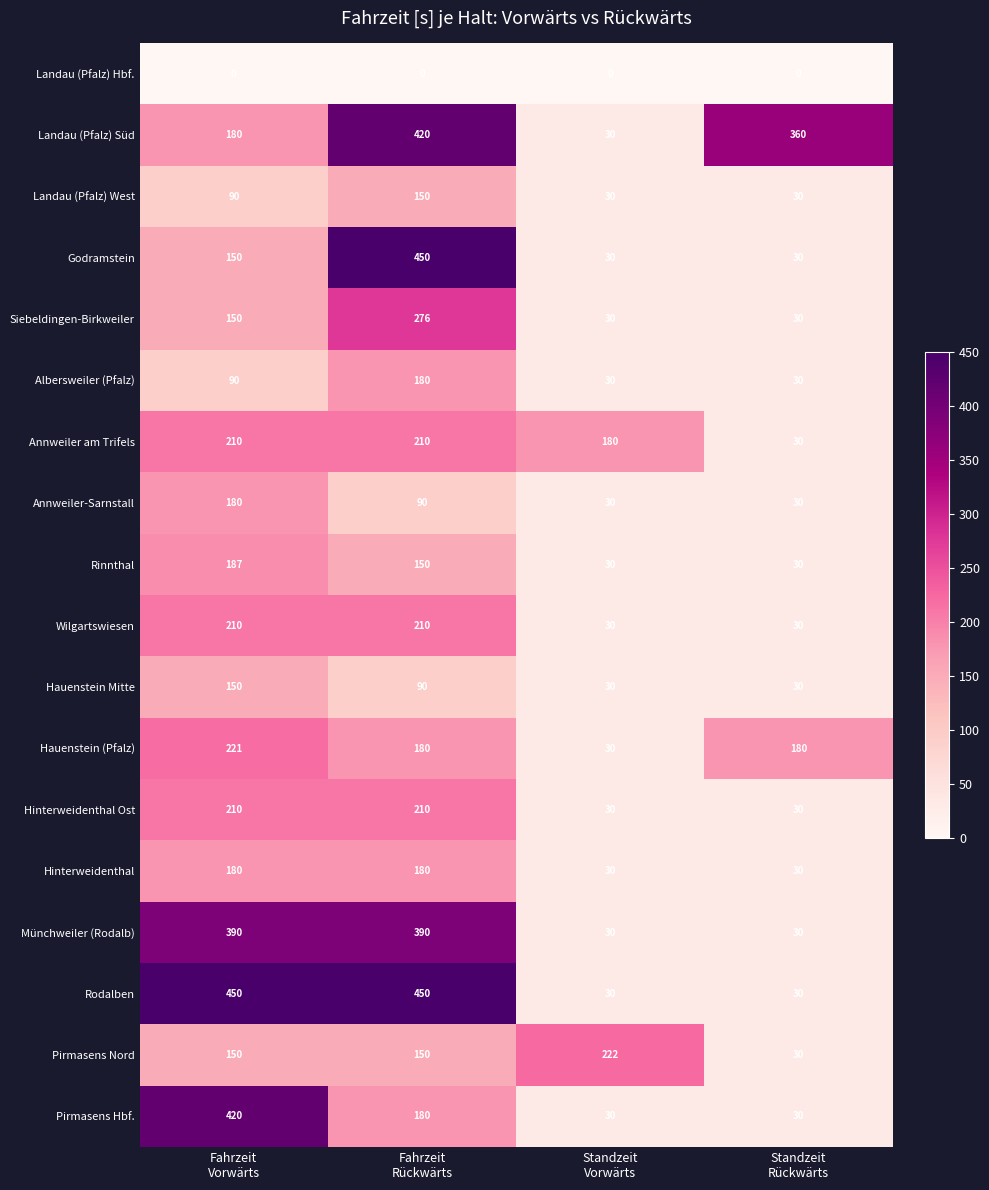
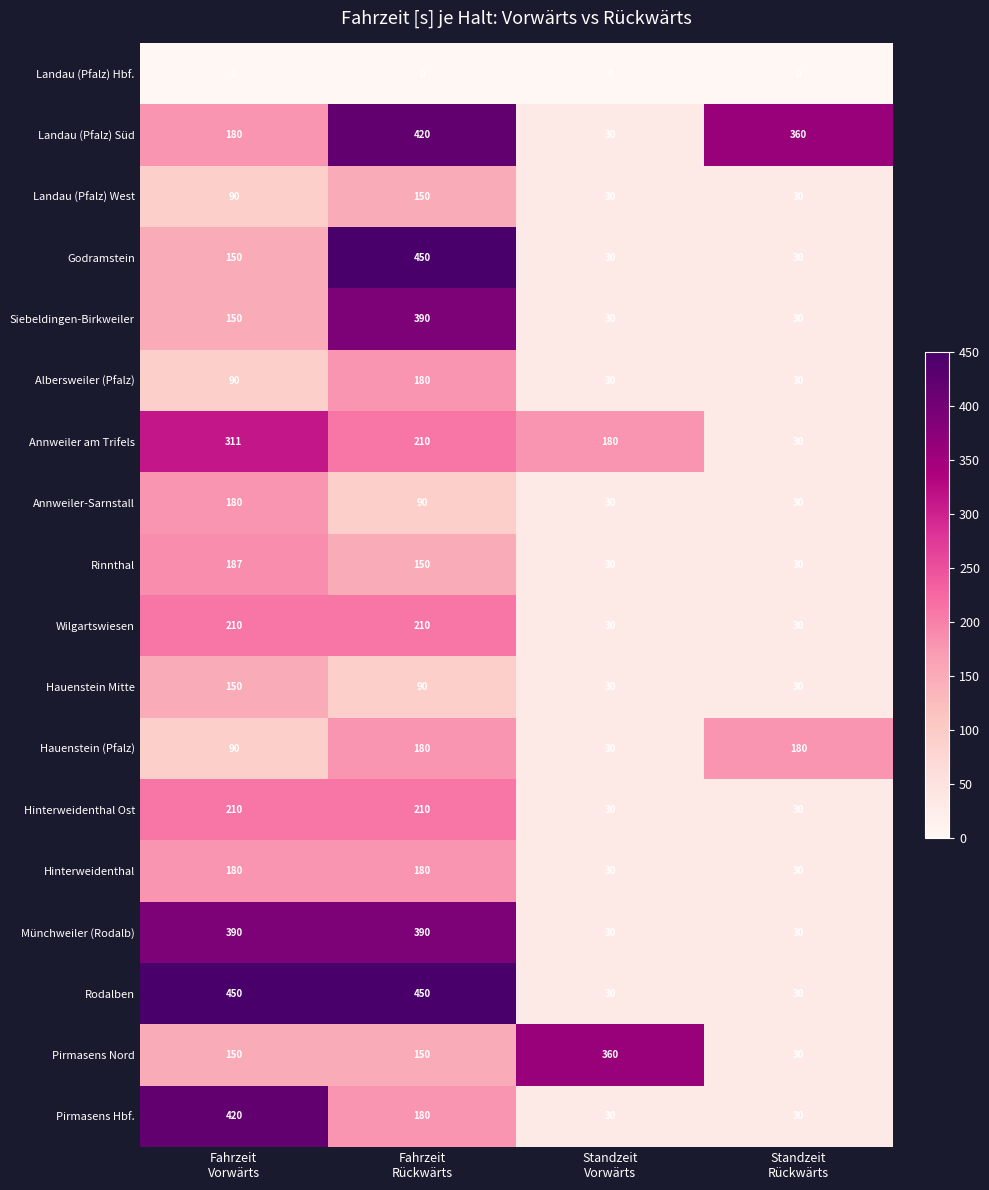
Siebeldingen-Birkweiler, Fahrzeit Rückwärts: 276 -> 390
Annweiler am Trifels, Fahrzeit Vorwärts: 210 -> 311
Hauenstein (Pfalz), Fahrzeit Vorwärts: 221 -> 90
Pirmasens Nord, Standzeit Vorwärts: 222 -> 360
